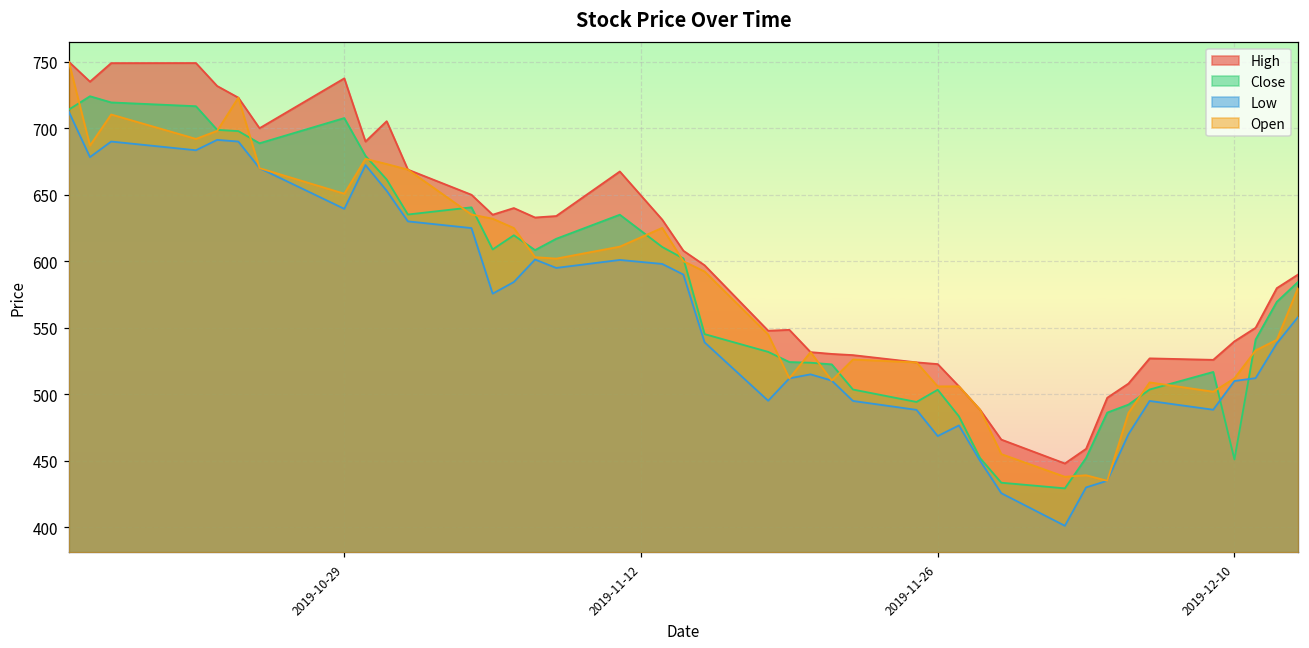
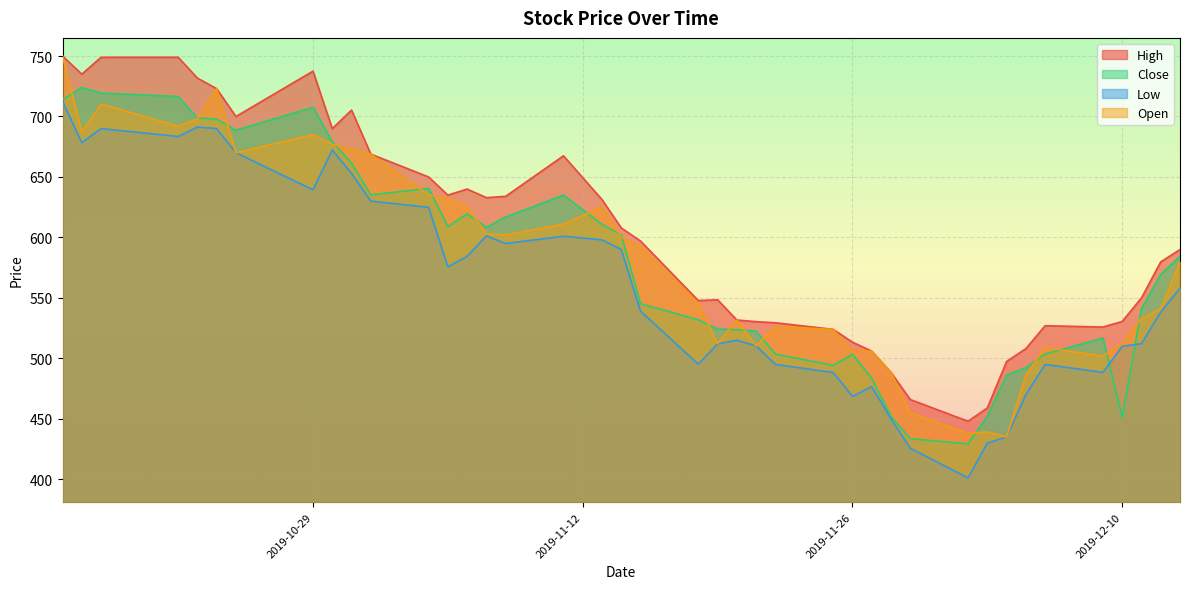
Open, 2019-10-29: 651 -> 685
High, 2019-11-26: 523 -> 513
High, 2019-12-10: 540 -> 531
